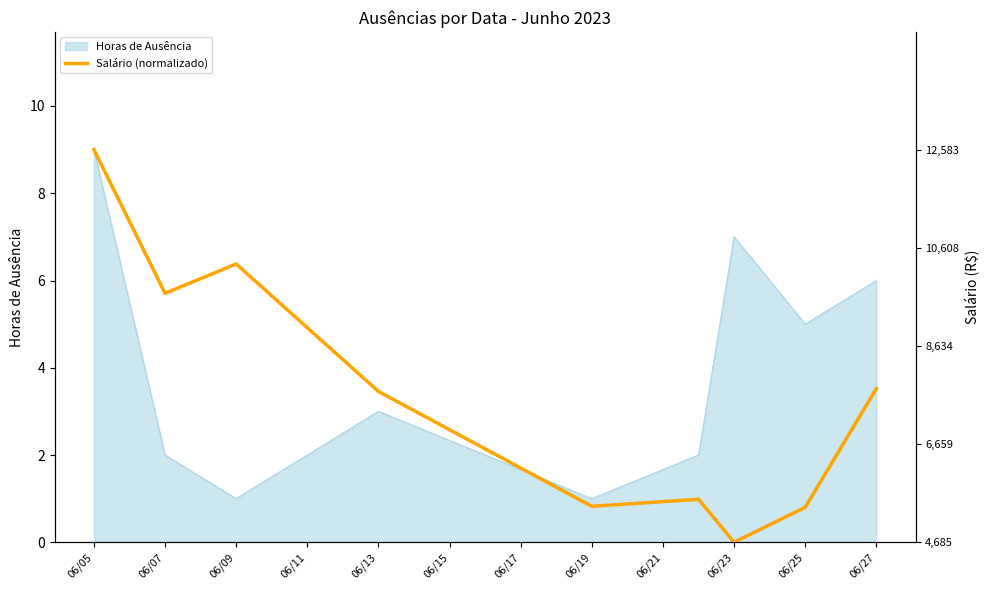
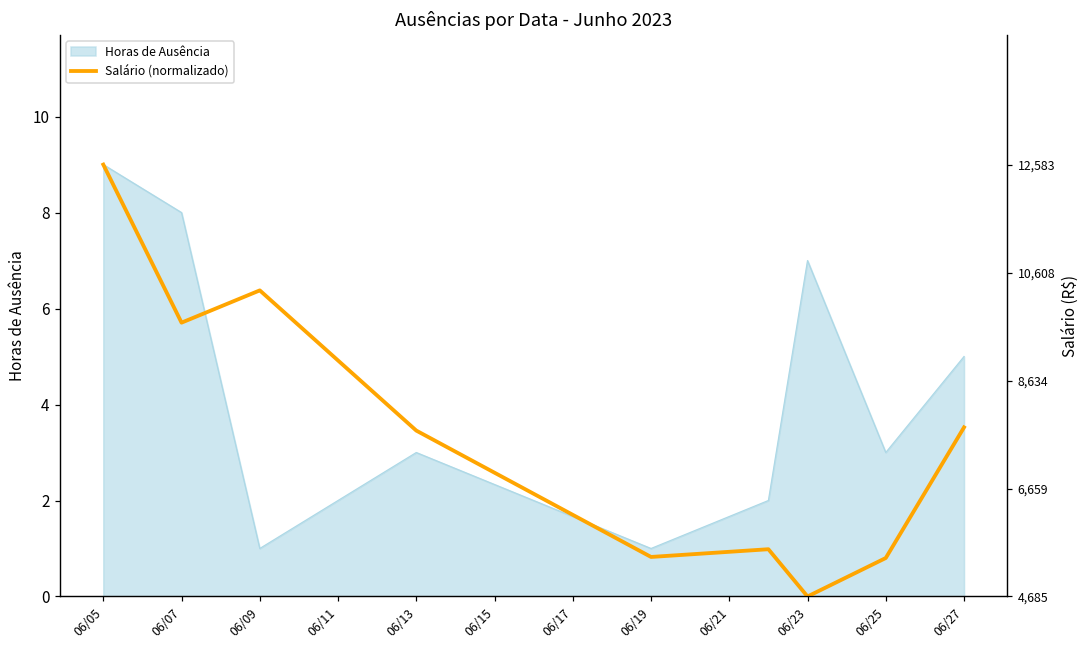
Horas de Ausência, 06/07: 2 -> 8
Horas de Ausência, 06/25: 5 -> 3
Horas de Ausência, 06/27: 6 -> 5
